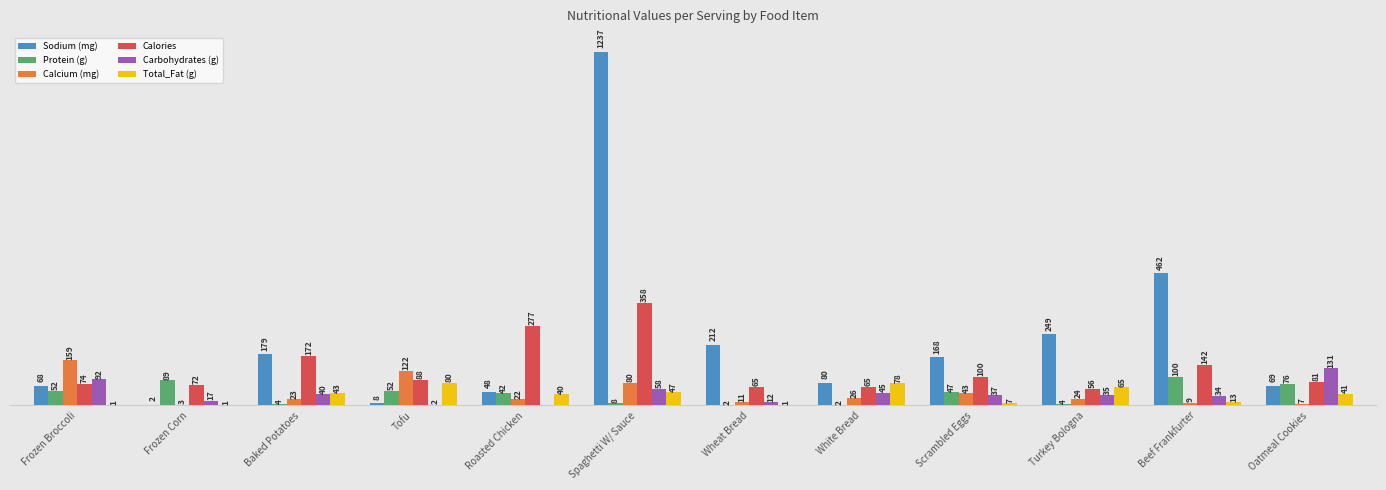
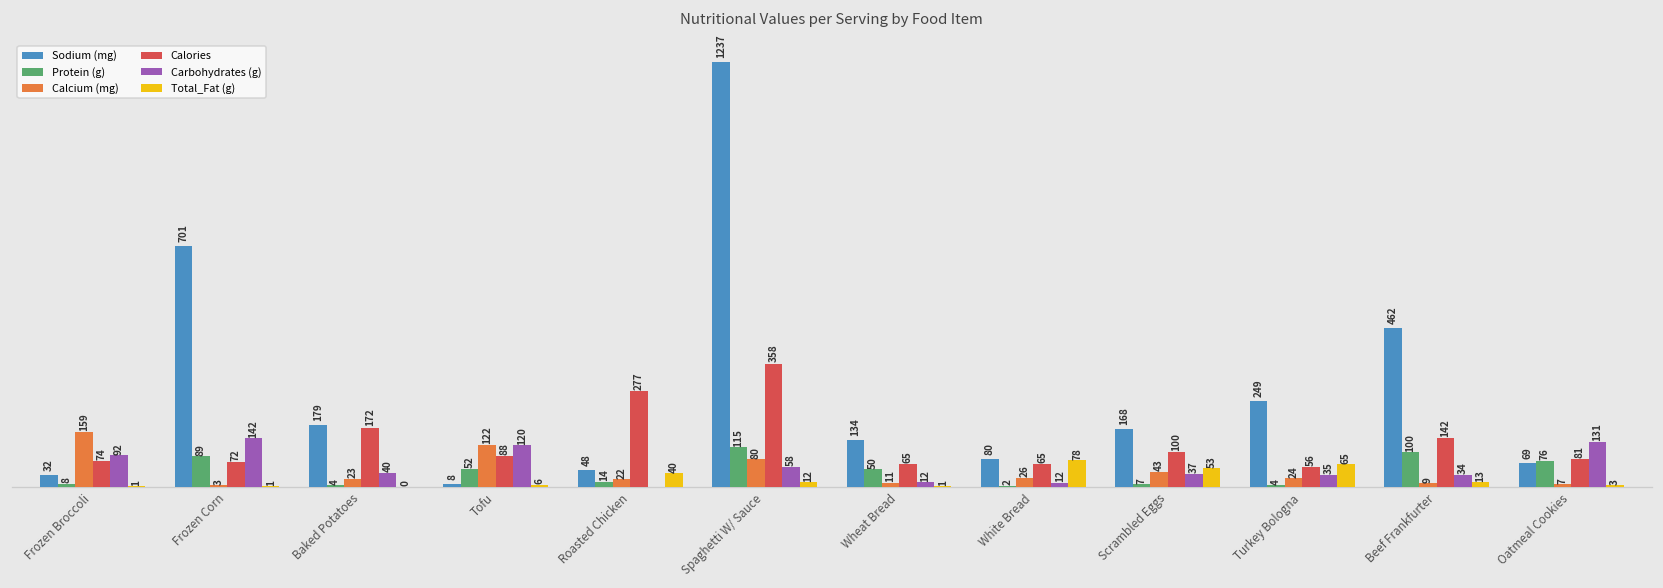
Sodium (mg), Frozen Broccoli: 68 -> 32
Protein (g), Frozen Broccoli: 52 -> 8
Sodium (mg), Frozen Corn: 2 -> 701
Carbohydrates (g), Frozen Corn: 17 -> 142
Total_Fat (g), Baked Potatoes: 43 -> 0
Carbohydrates (g), Tofu: 2 -> 120
Total_Fat (g), Tofu: 80 -> 6
Protein (g), Roasted Chicken: 42 -> 14
Protein (g), Spaghetti W/ Sauce: 8 -> 115
Total_Fat (g), Spaghetti W/ Sauce: 47 -> 12
Sodium (mg), Wheat Bread: 212 -> 134
Protein (g), Wheat Bread: 2 -> 50
Carbohydrates (g), White Bread: 45 -> 12
Protein (g), Scrambled Eggs: 47 -> 7
Total_Fat (g), Scrambled Eggs: 7 -> 53
Total_Fat (g), Oatmeal Cookies: 41 -> 3
